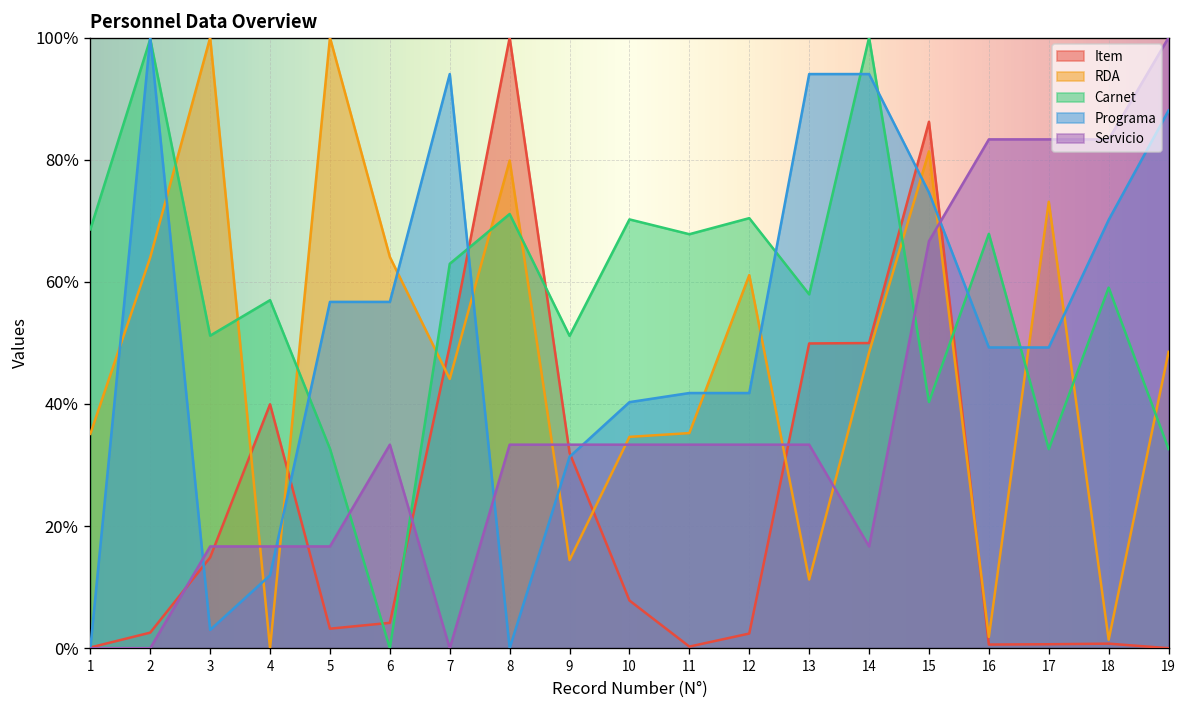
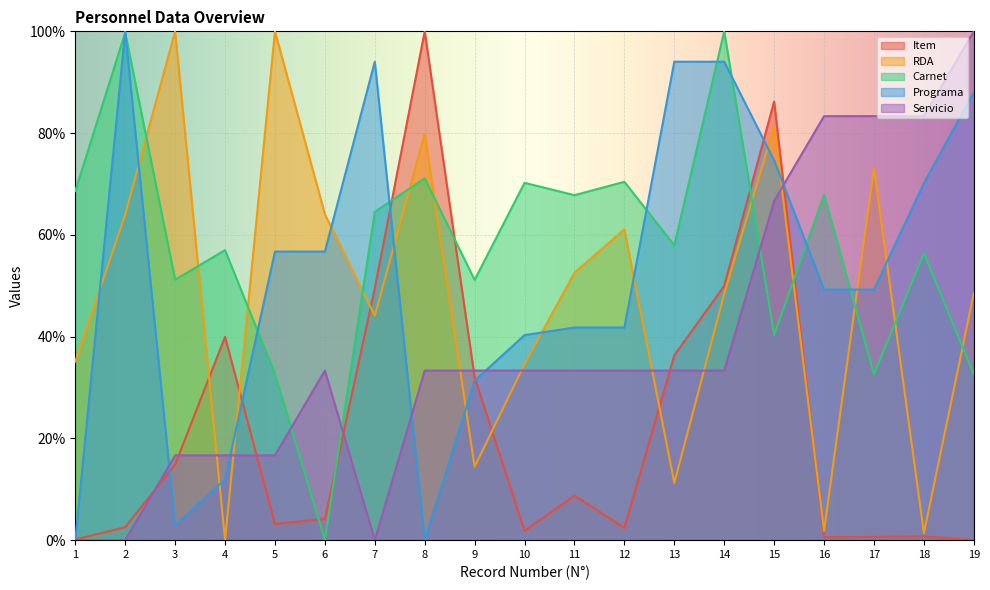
Carnet, 7: 63% -> 65%
Item, 10: 8% -> 2%
Item, 11: 0% -> 9%
RDA, 11: 35% -> 53%
Item, 13: 50% -> 36%
Servicio, 14: 17% -> 33%
Carnet, 18: 59% -> 56%
